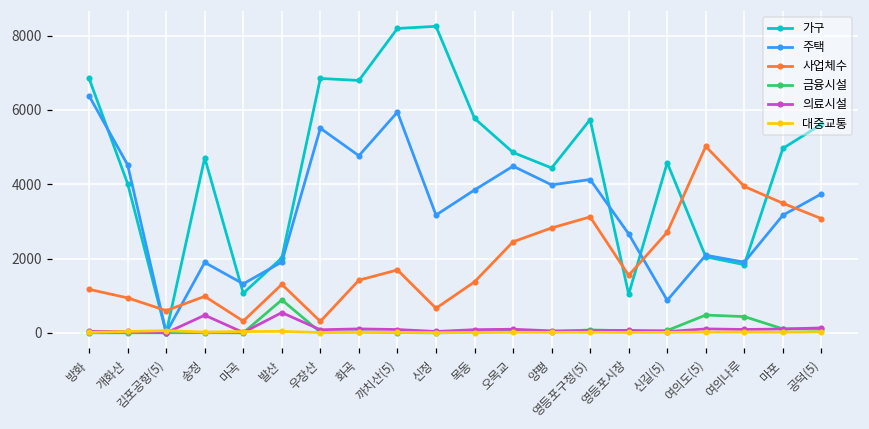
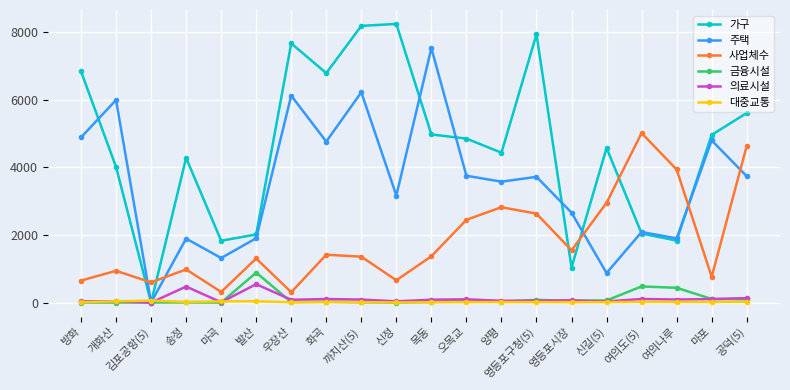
주택, 방화: 6400 -> 4900
사업체수, 방화: 1200 -> 700
주택, 개화산: 4500 -> 6000
가구, 송정: 4700 -> 4300
가구, 마곡: 1100 -> 1800
가구, 우장산: 6800 -> 7700
주택, 우장산: 5500 -> 6100
주택, 까치산(5): 5900 -> 6200
사업체수, 까치산(5): 1700 -> 1400
가구, 목동: 5800 -> 5000
주택, 목동: 3800 -> 7500
주택, 오목교: 4500 -> 3800
주택, 양평: 4000 -> 3600
가구, 영등포구청(5): 5700 -> 7900
주택, 영등포구청(5): 4100 -> 3700
사업체수, 영등포구청(5): 3100 -> 2600
사업체수, 신길(5): 2700 -> 3000
주택, 마포: 3200 -> 4800
사업체수, 마포: 3500 -> 800
사업체수, 공덕(5): 3100 -> 4600
